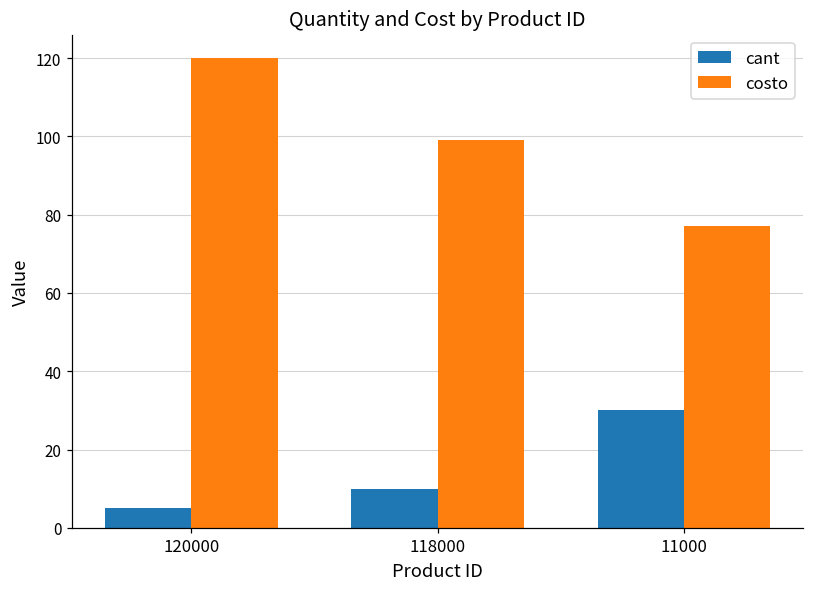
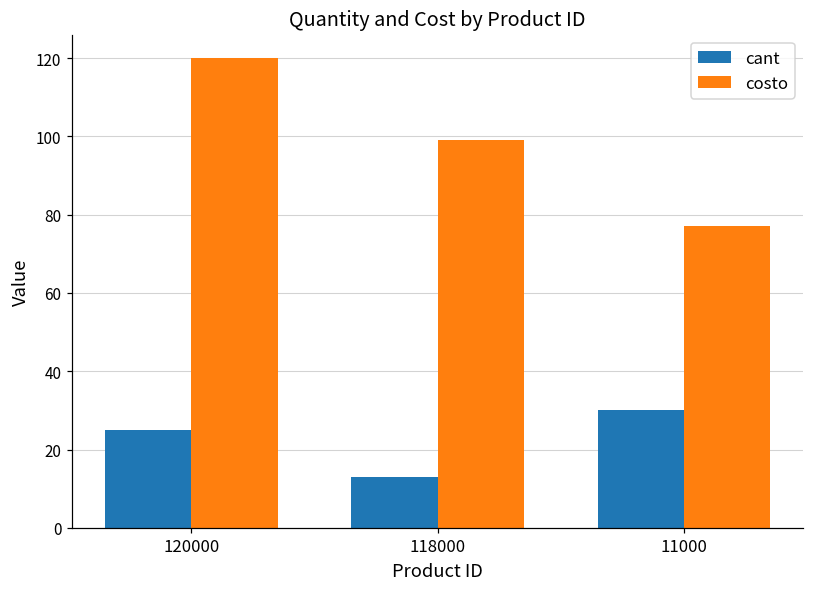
cant, 120000: 5 -> 25
cant, 118000: 10 -> 13
